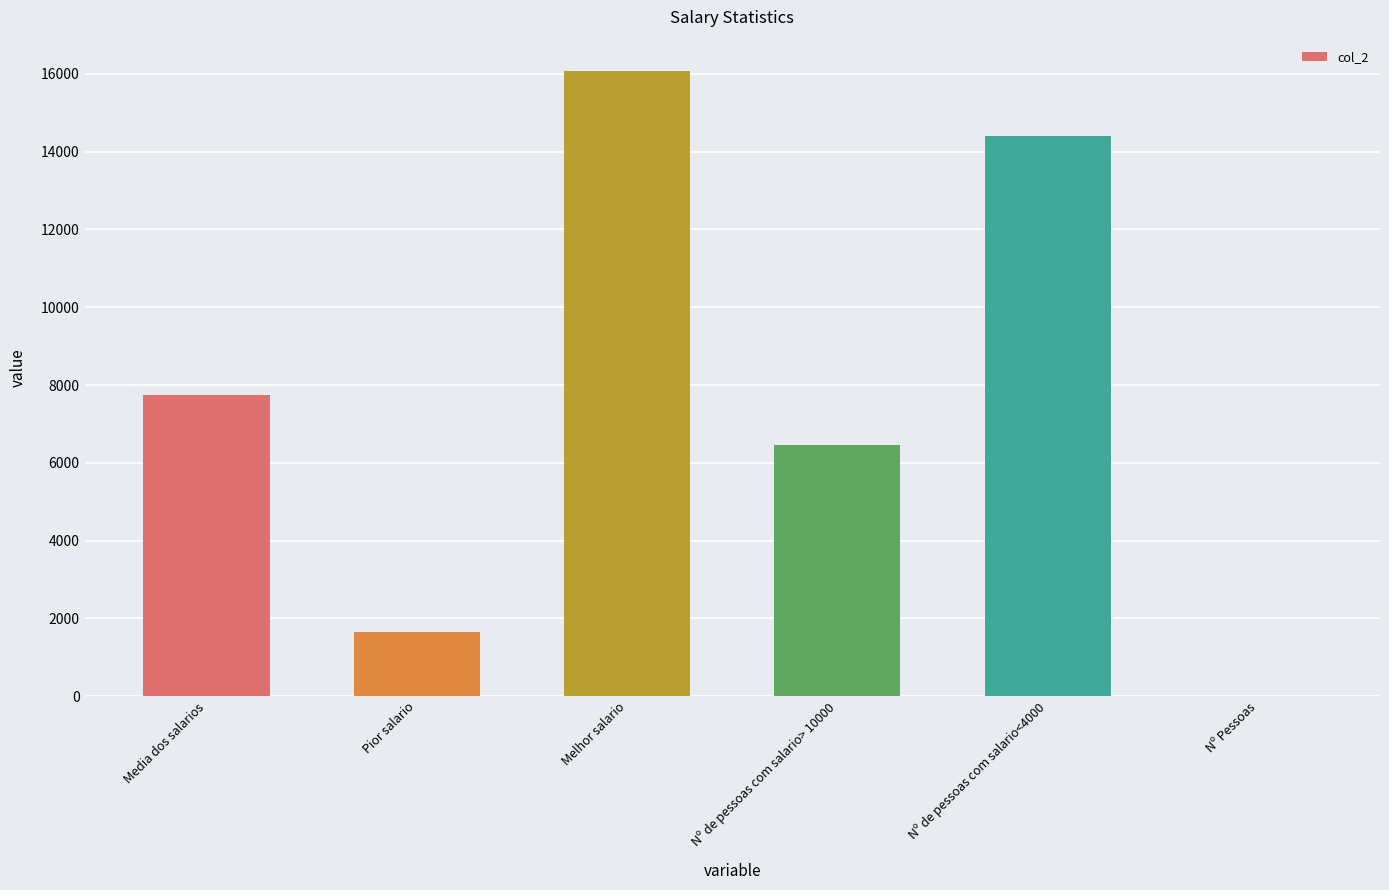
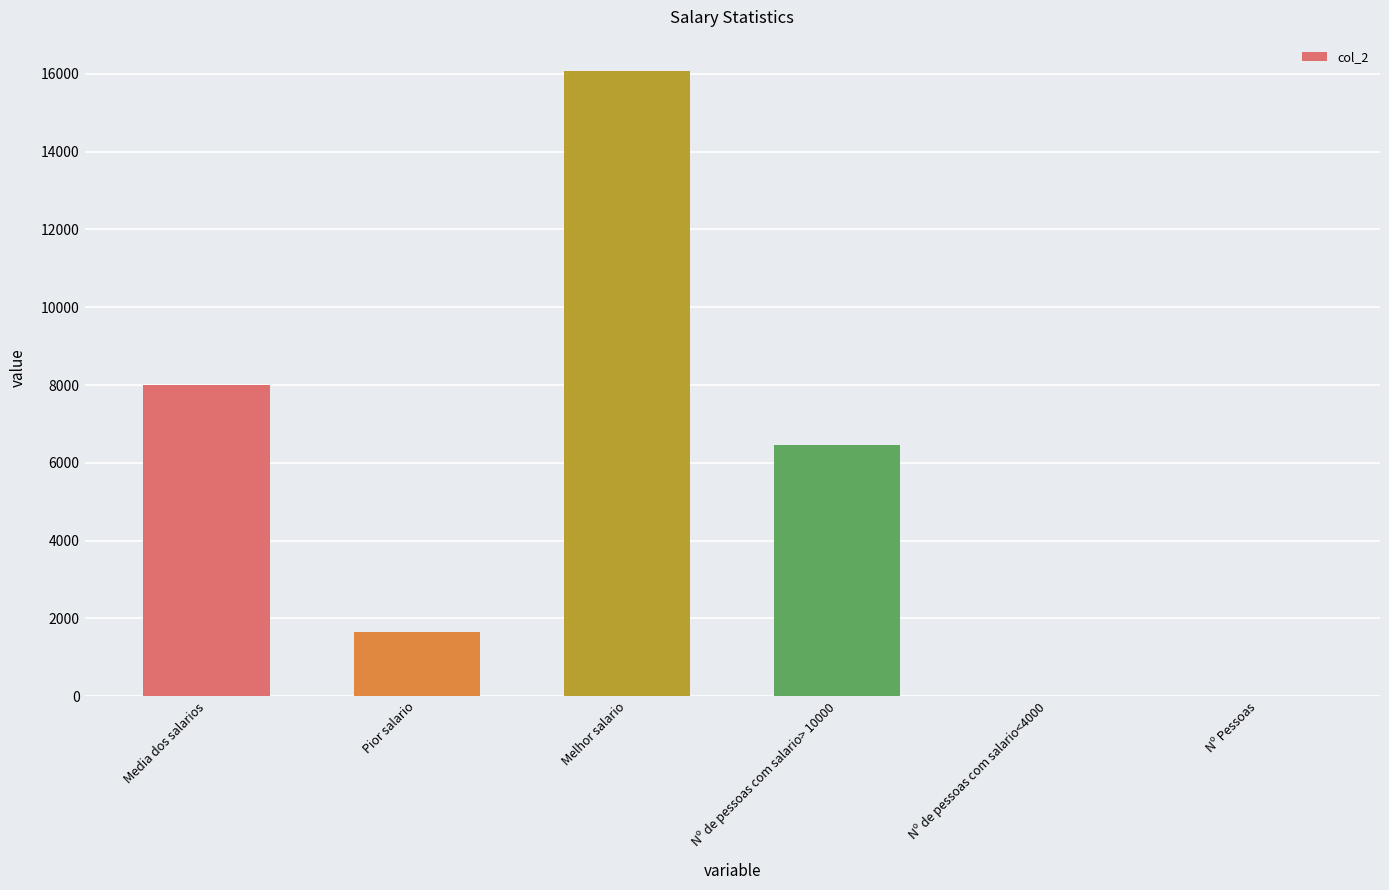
Media dos salarios: 7800 -> 8000
Nº de pessoas com salario<4000: 14400 -> 0
